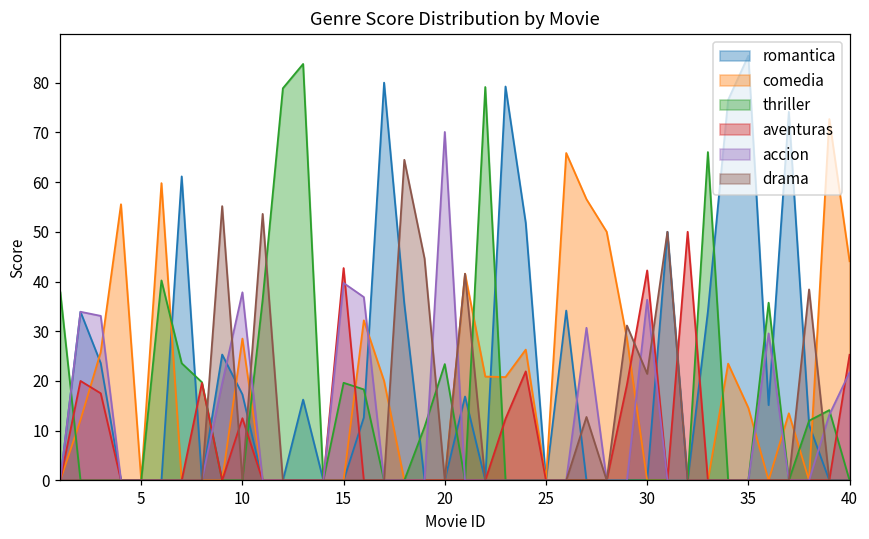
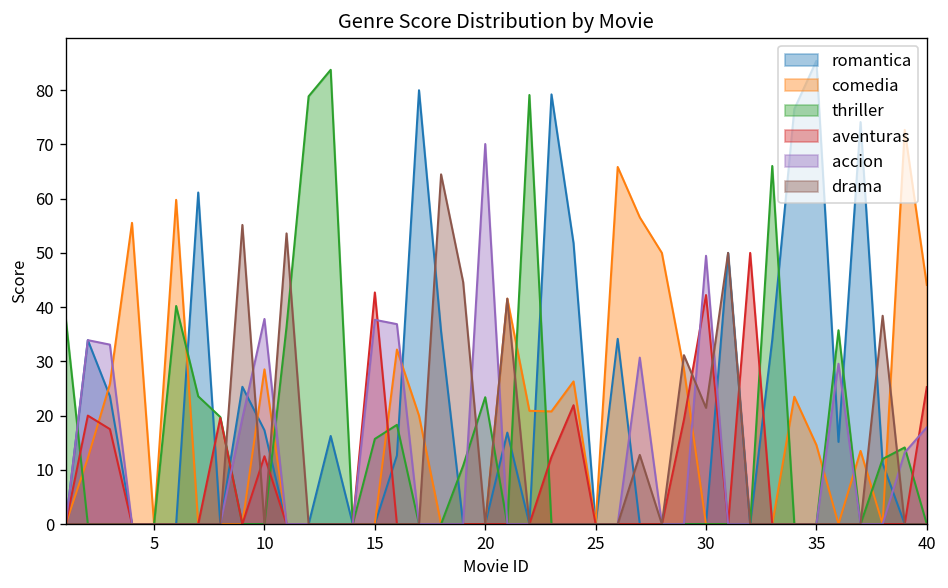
thriller, 15: 20 -> 16
accion, 15: 40 -> 38
accion, 30: 36 -> 49
accion, 40: 22 -> 18
